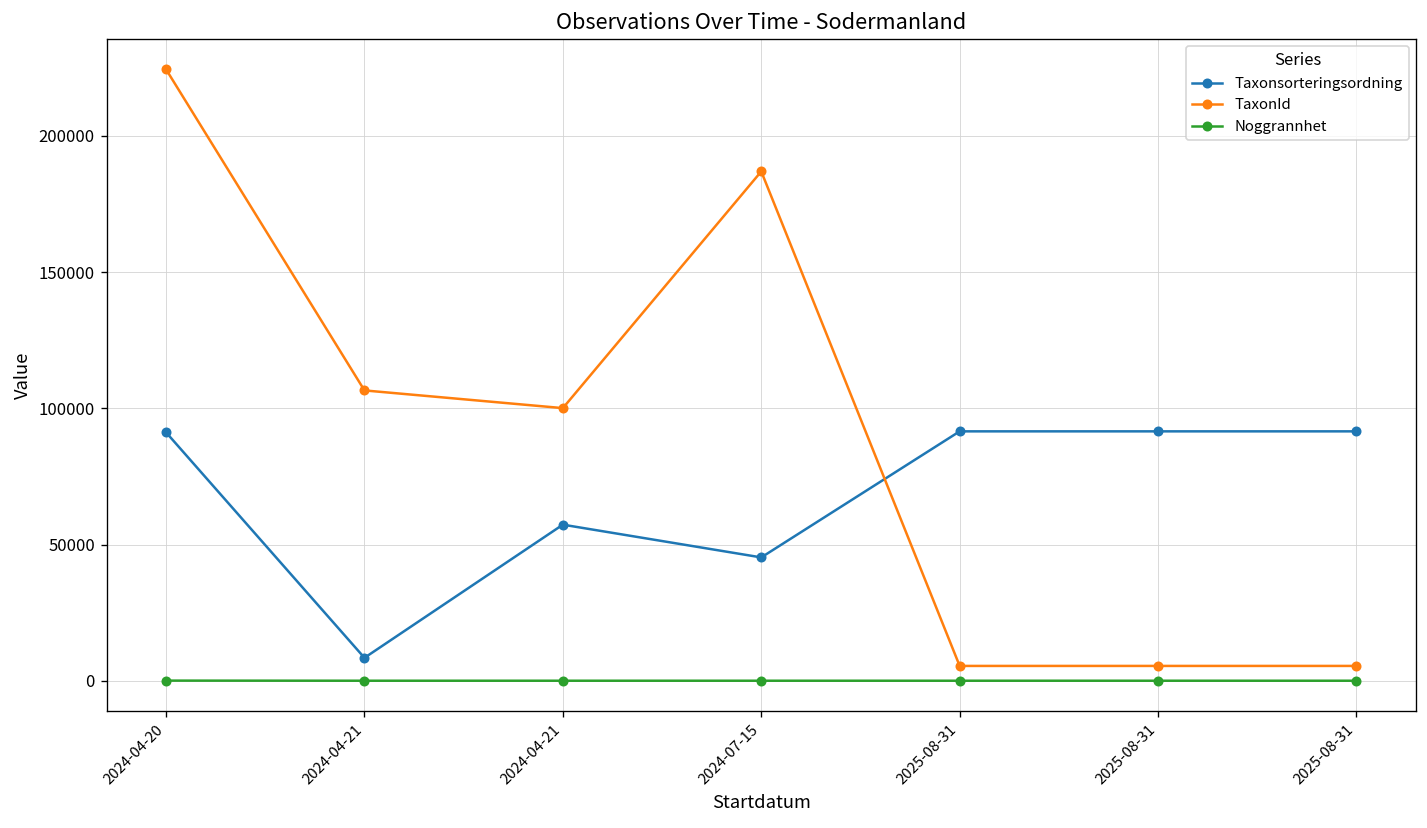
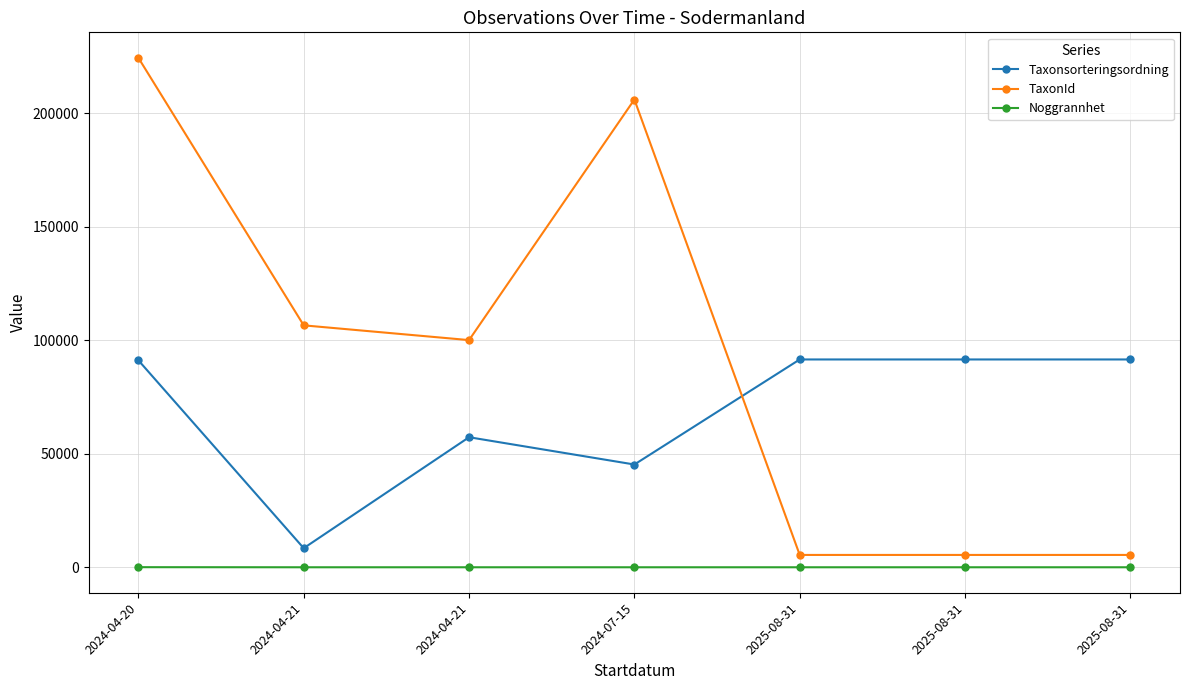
TaxonId, 2024-07-15: 187000 -> 206000
